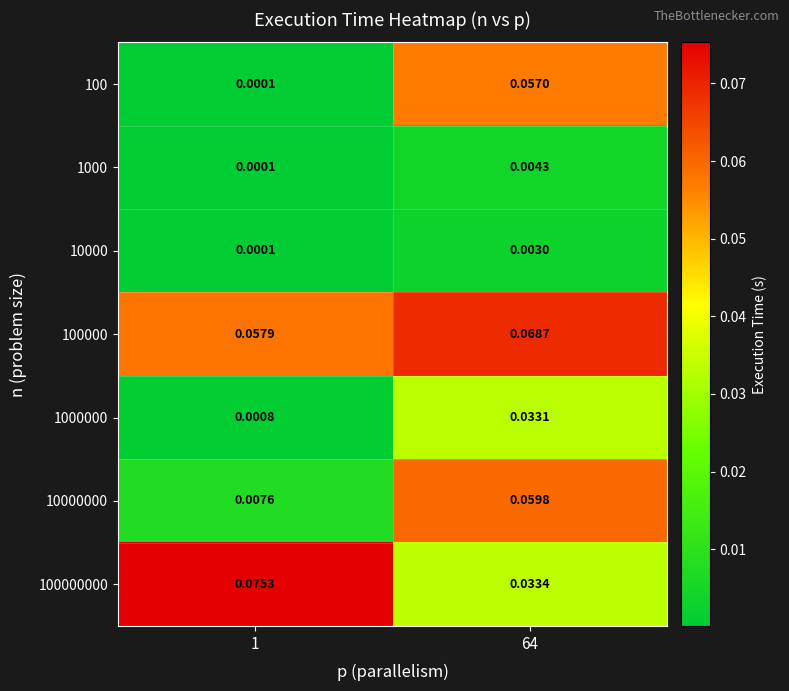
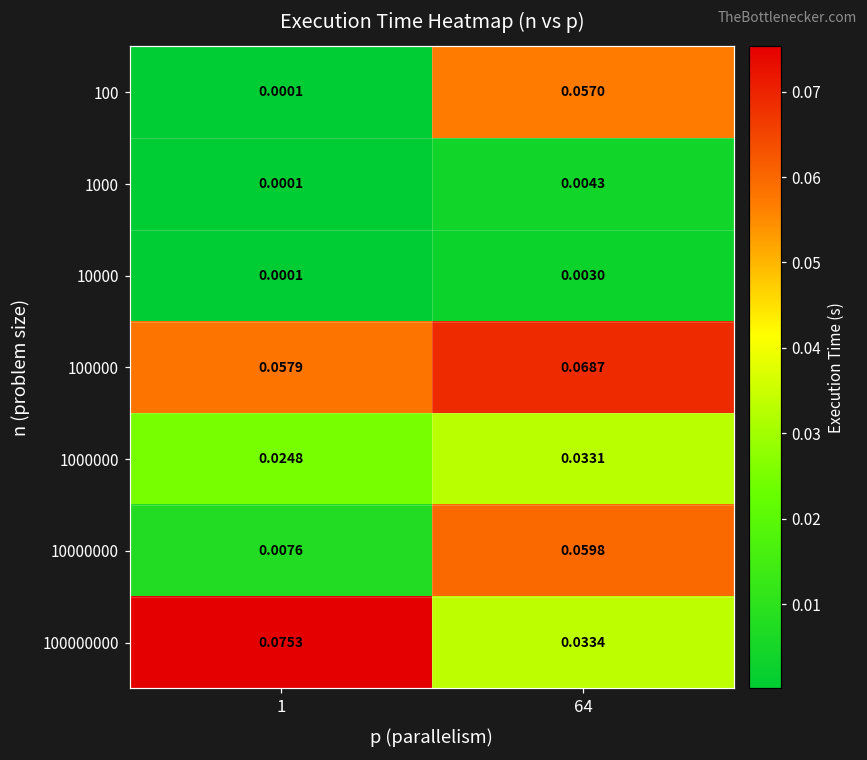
1000000, 1: 0.0008 -> 0.0248
